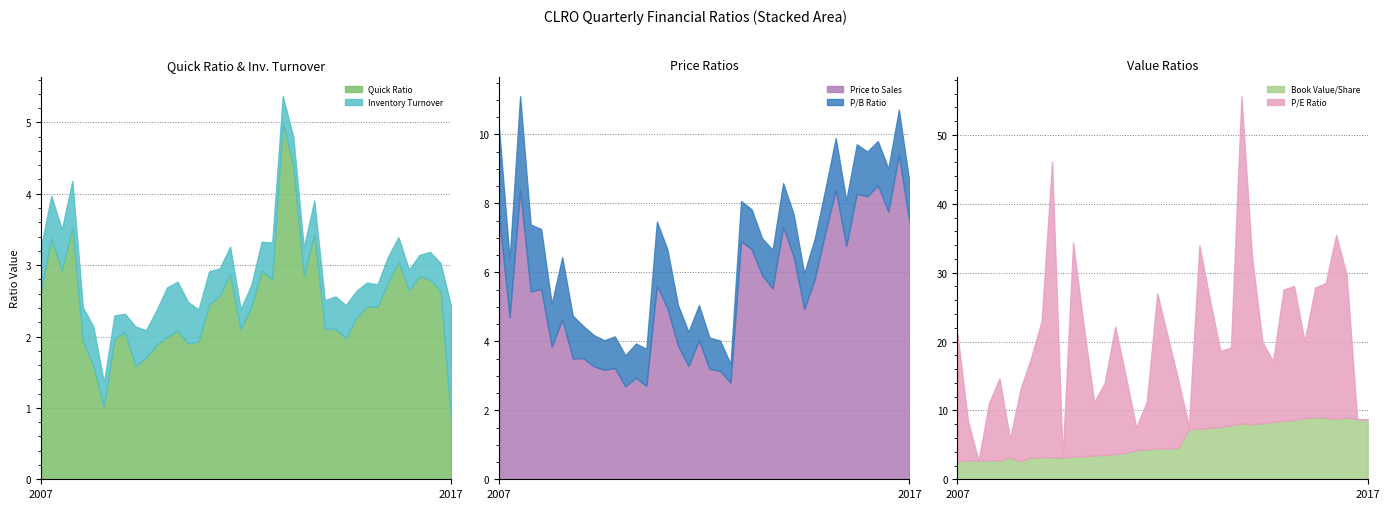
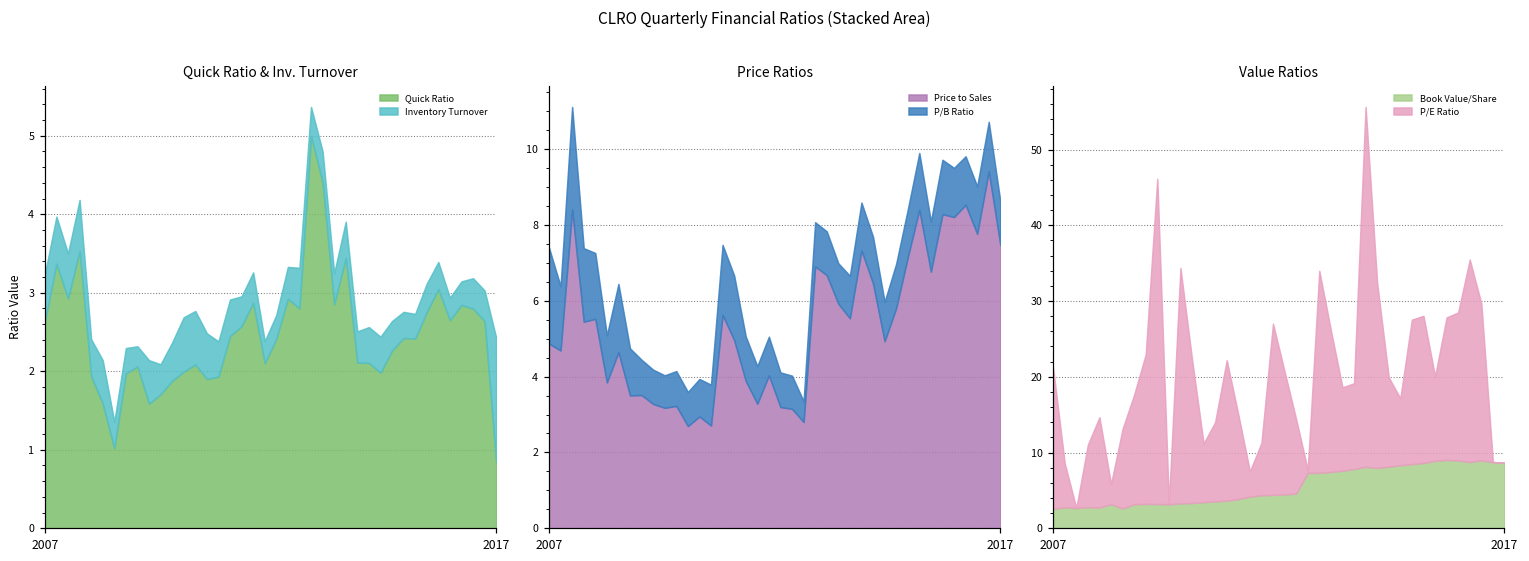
Price Ratios, Price to Sales, 2007: 7.6 -> 4.9
